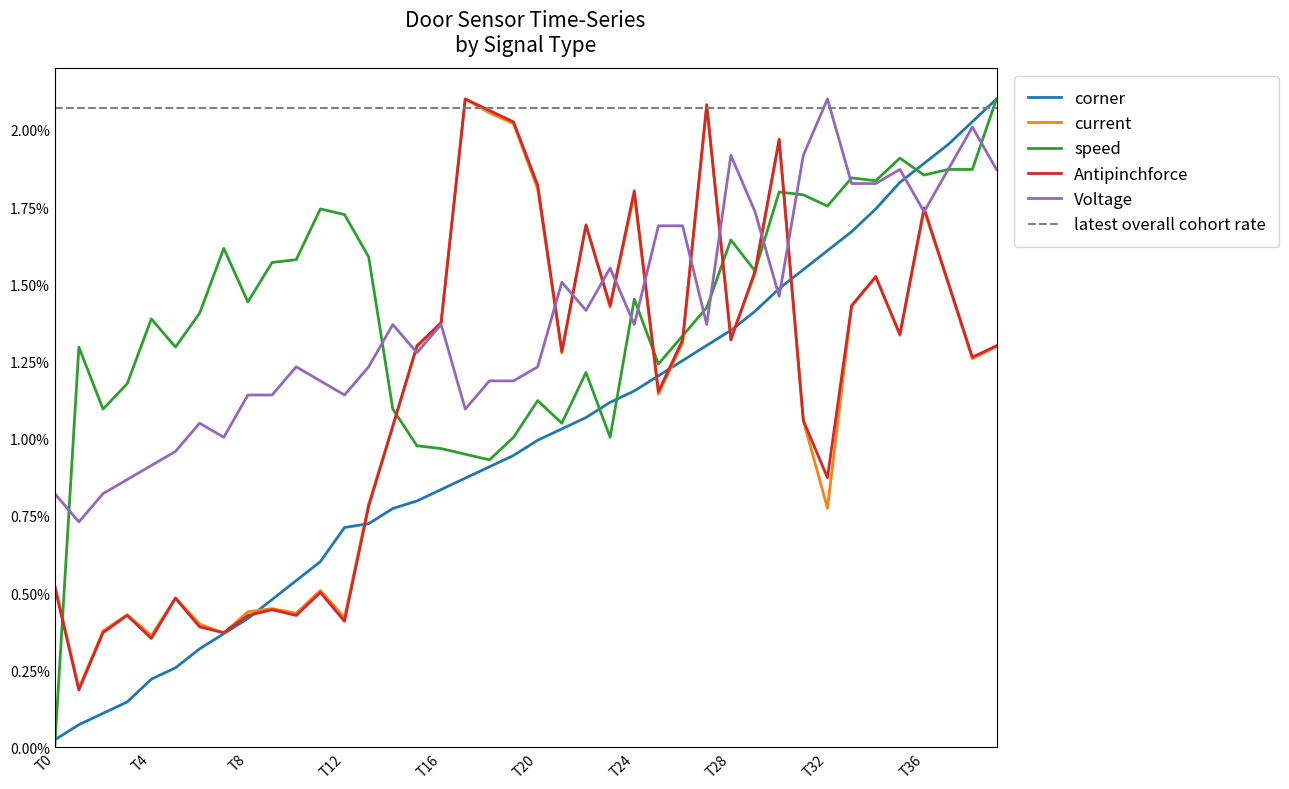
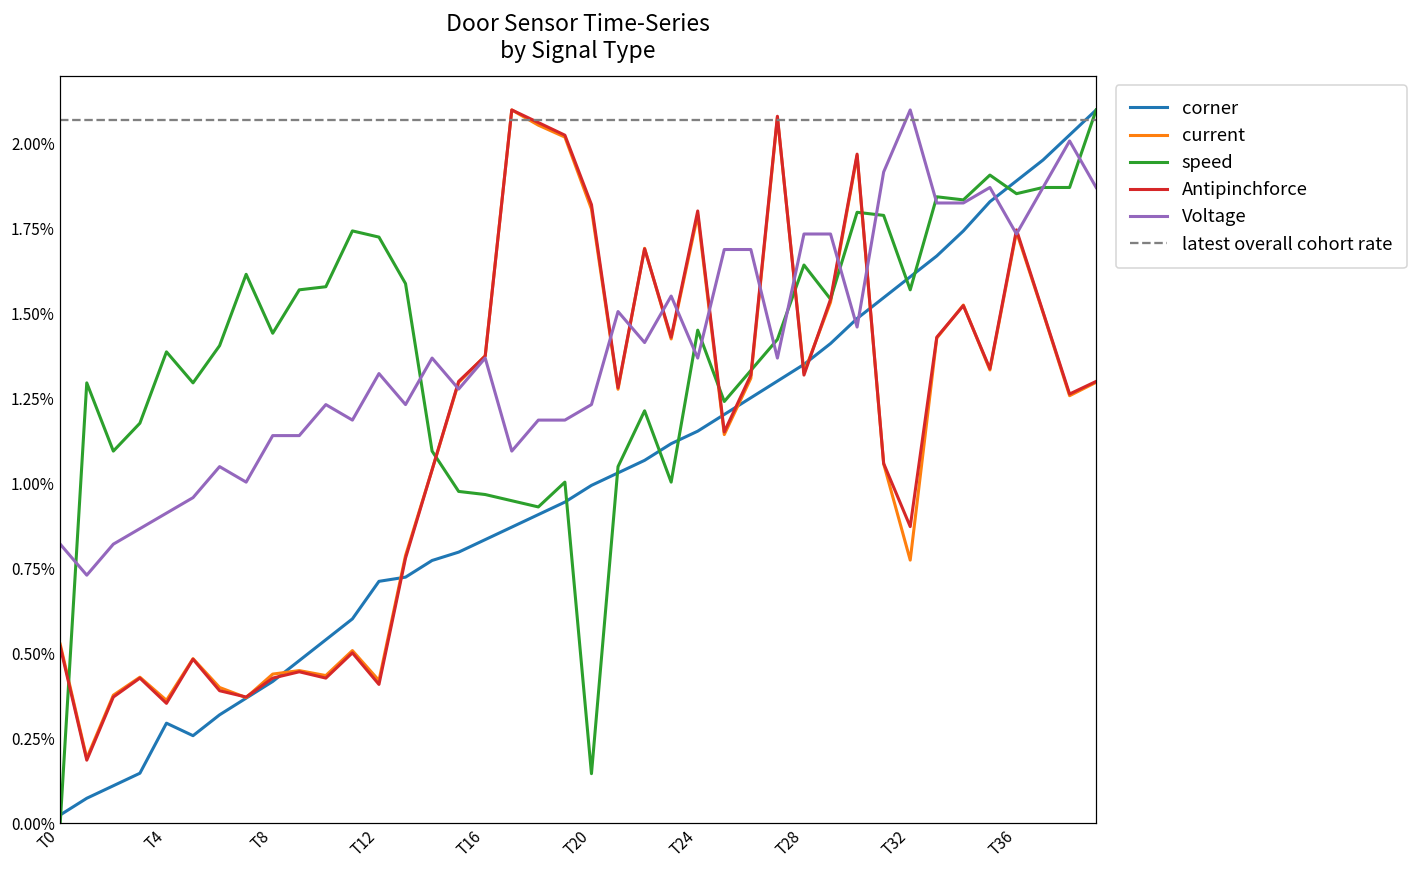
corner, T4: 0.22% -> 0.29%
Voltage, T12: 1.14% -> 1.32%
speed, T20: 1.12% -> 0.15%
Voltage, T28: 1.92% -> 1.73%
speed, T32: 1.75% -> 1.57%
